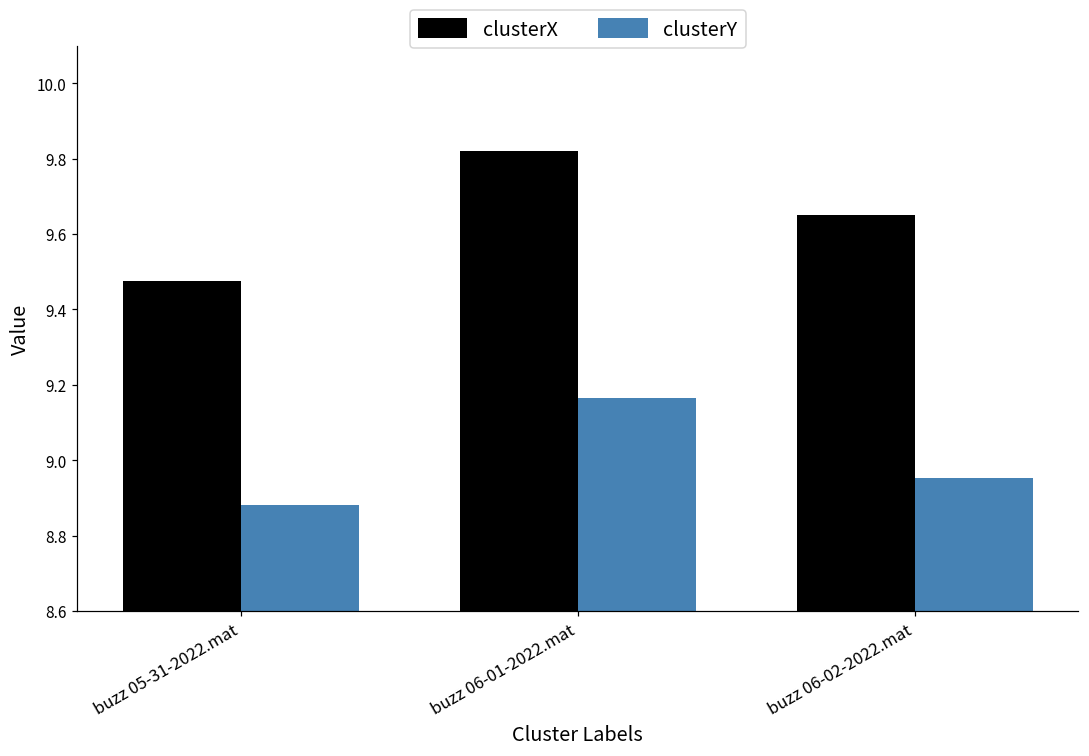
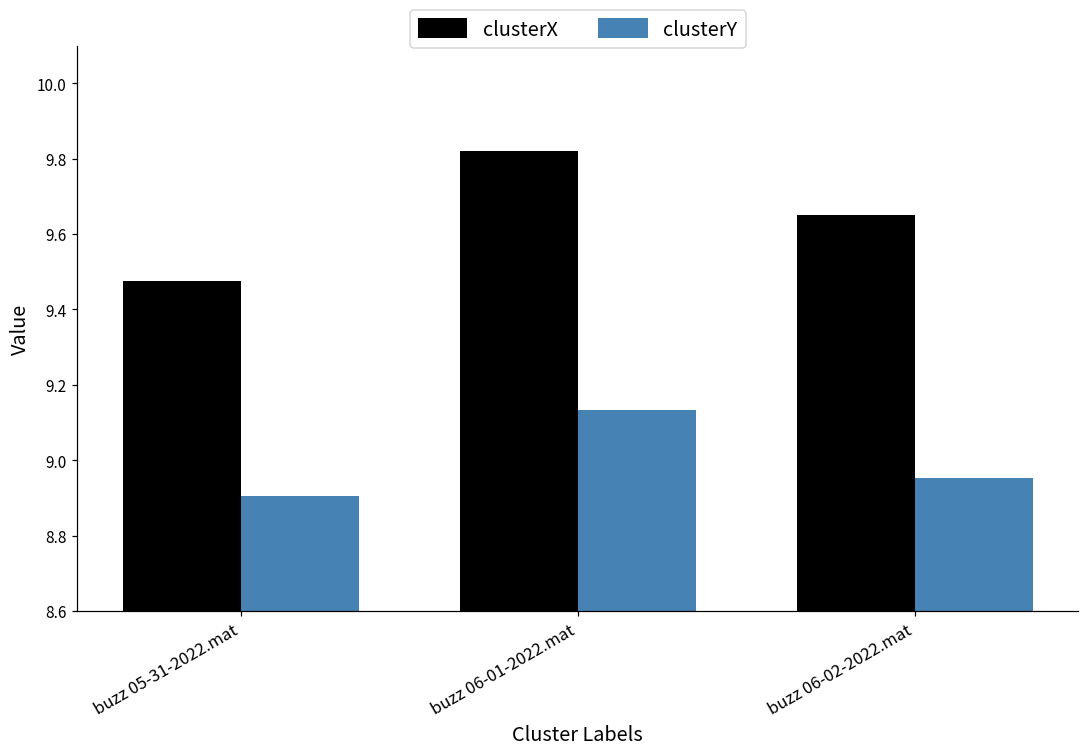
clusterY, buzz 05-31-2022.mat: 8.88 -> 8.91
clusterY, buzz 06-01-2022.mat: 9.16 -> 9.13
